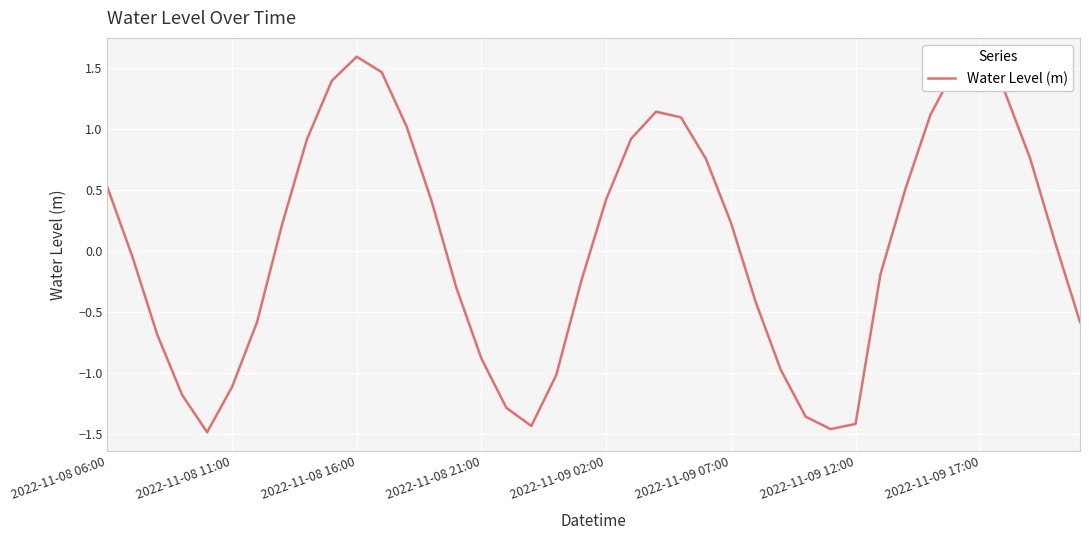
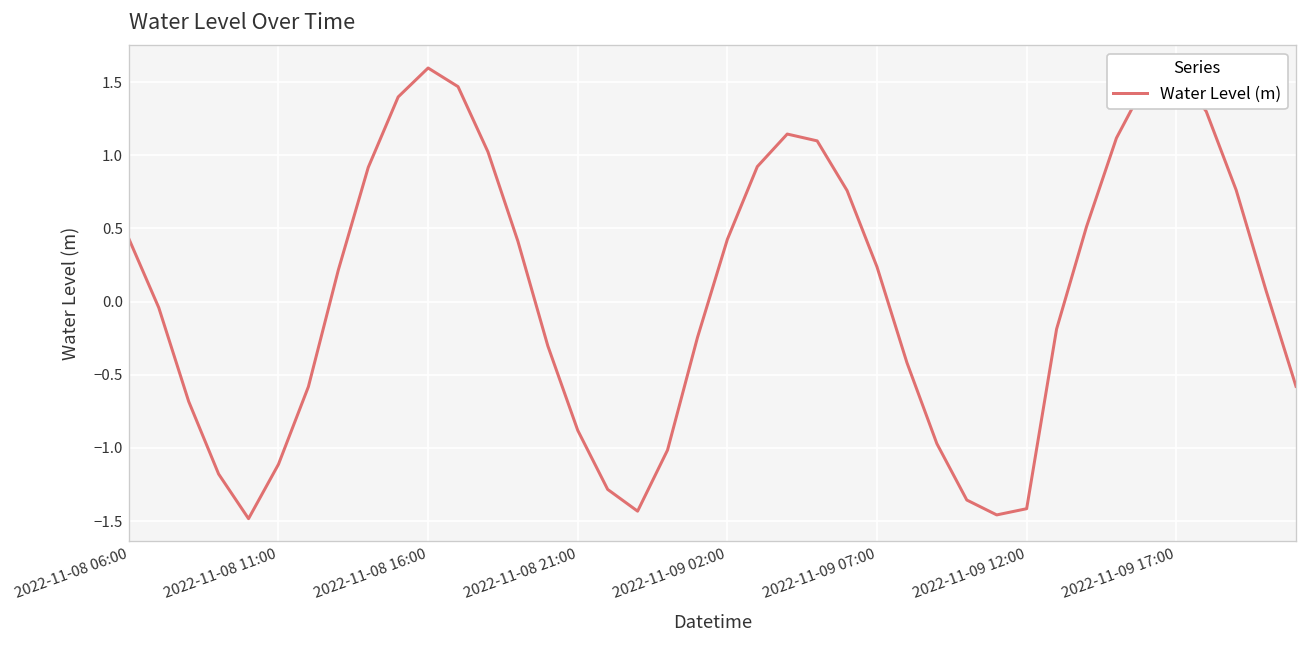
2022-11-08 06:00: 0.53 -> 0.43
